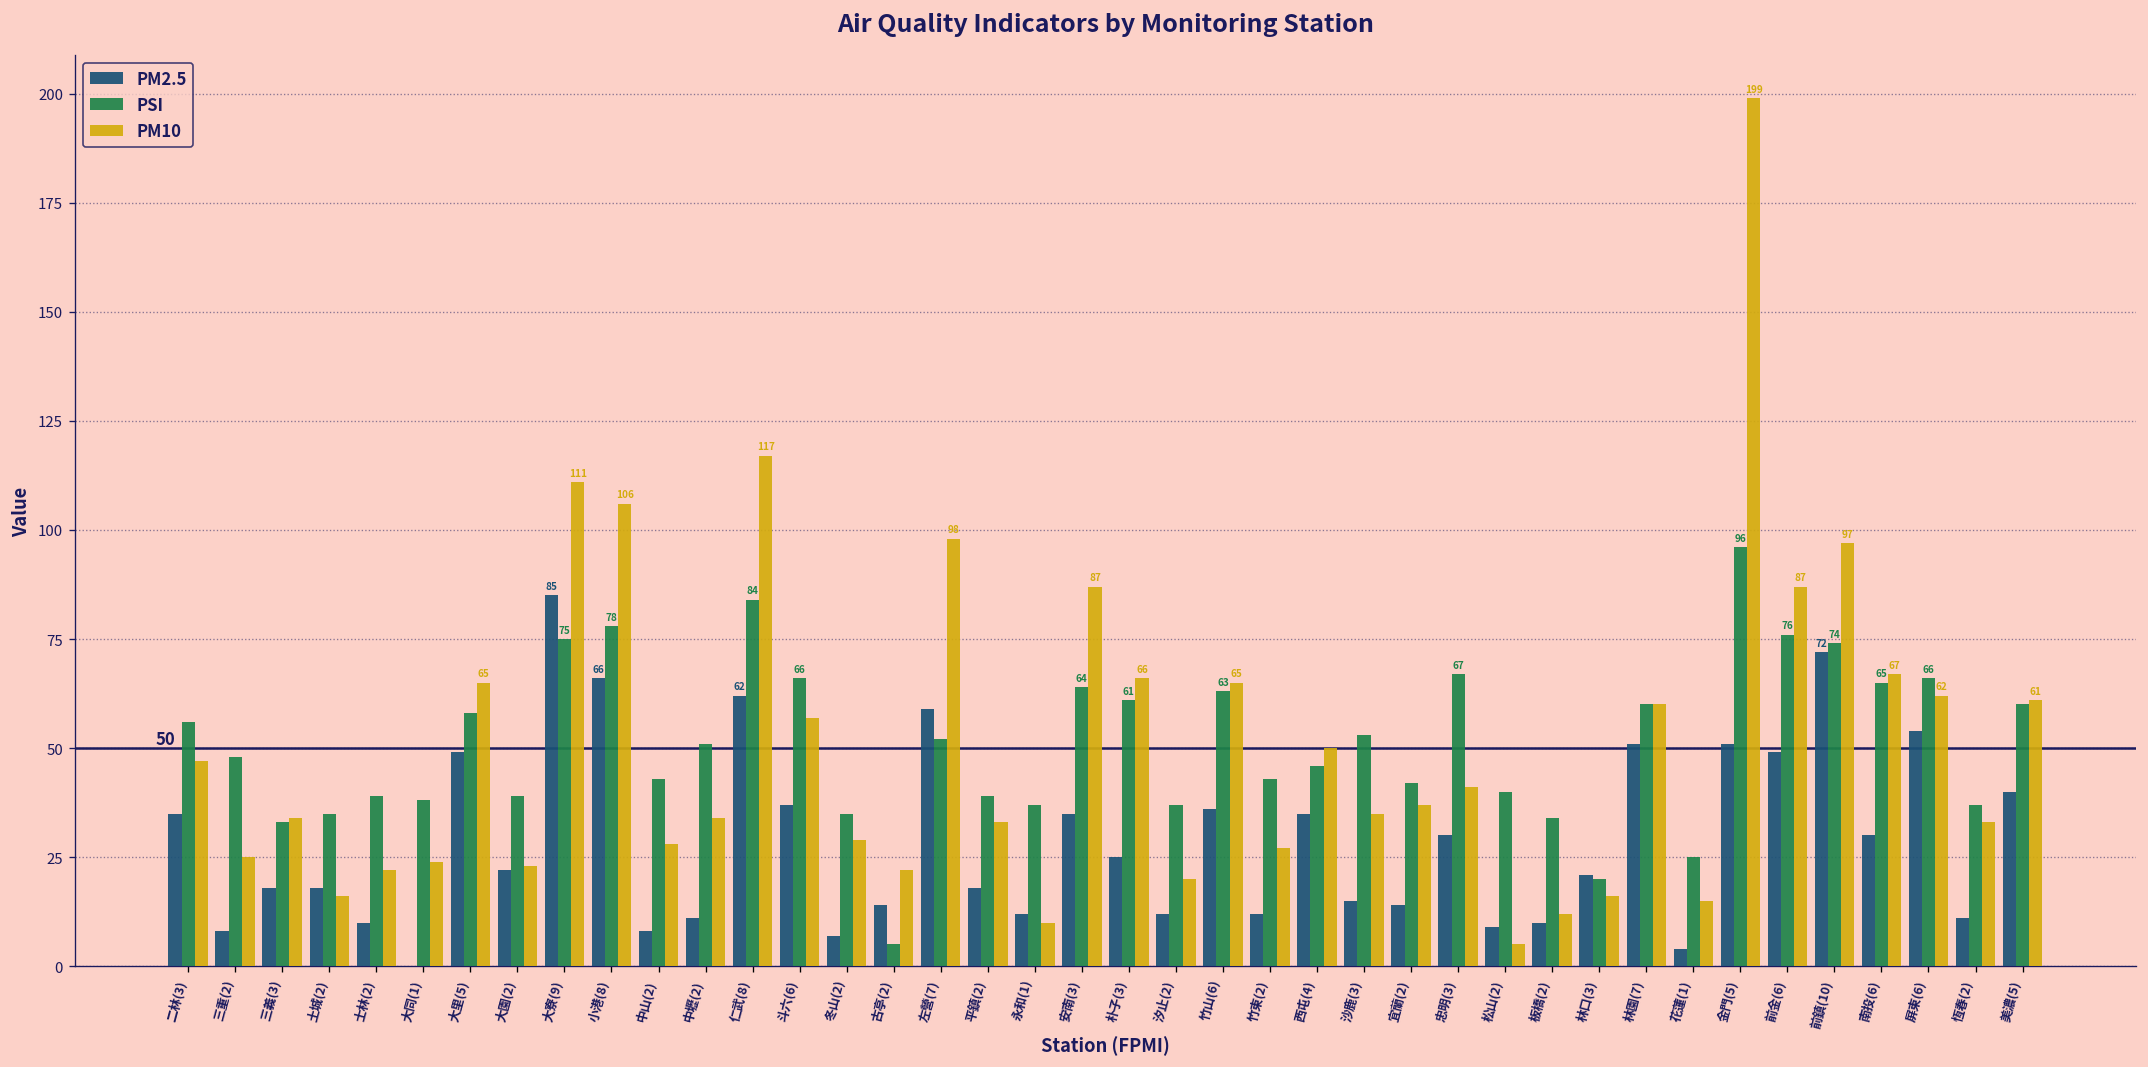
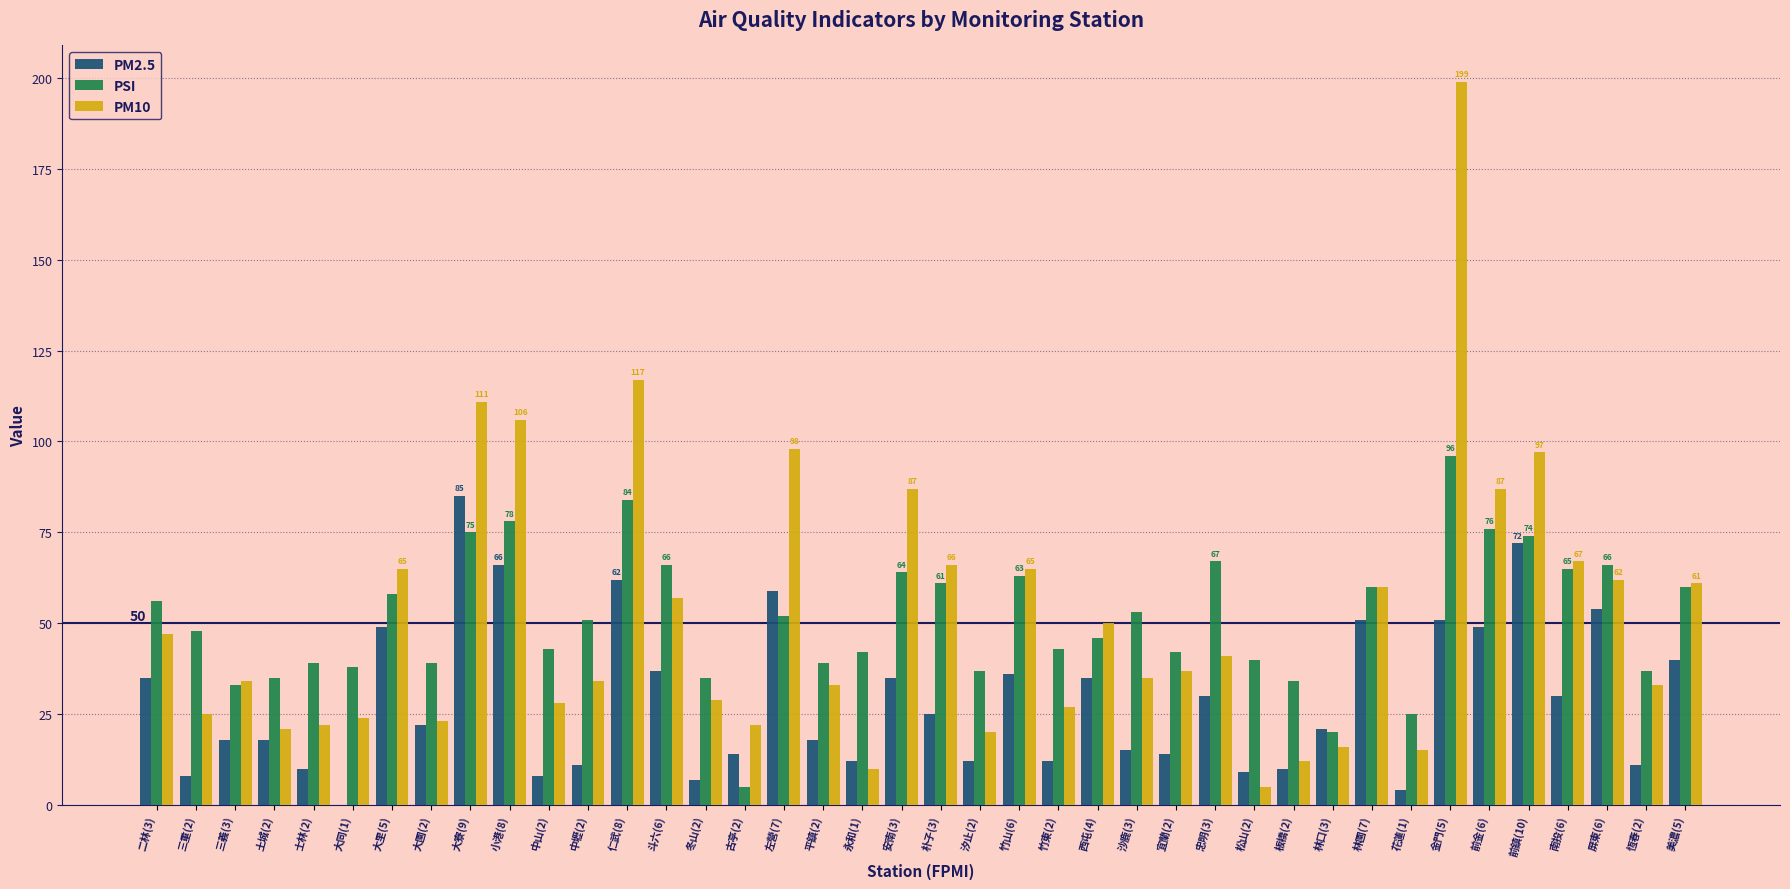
PM10, 土城(2): 16 -> 21
PSI, 永和(1): 37 -> 42
